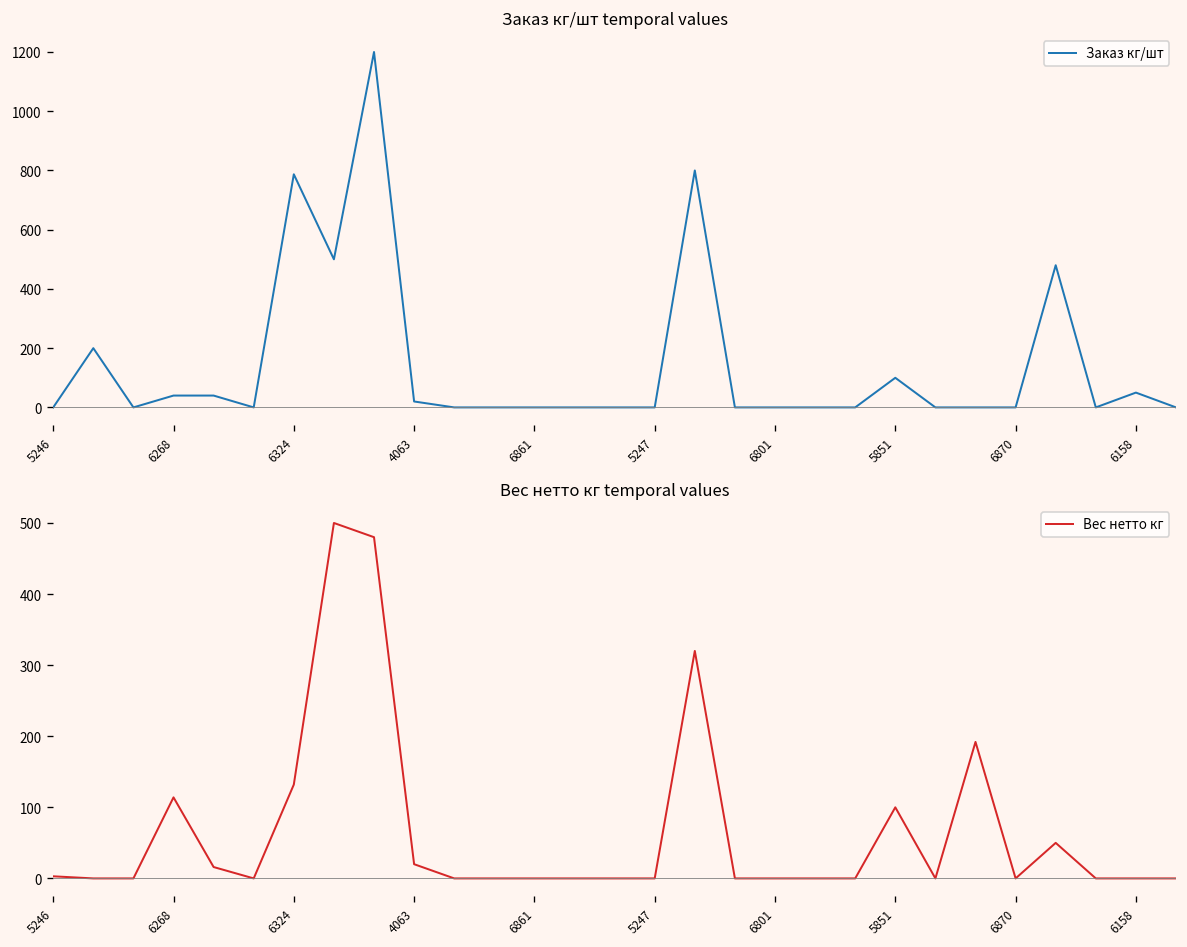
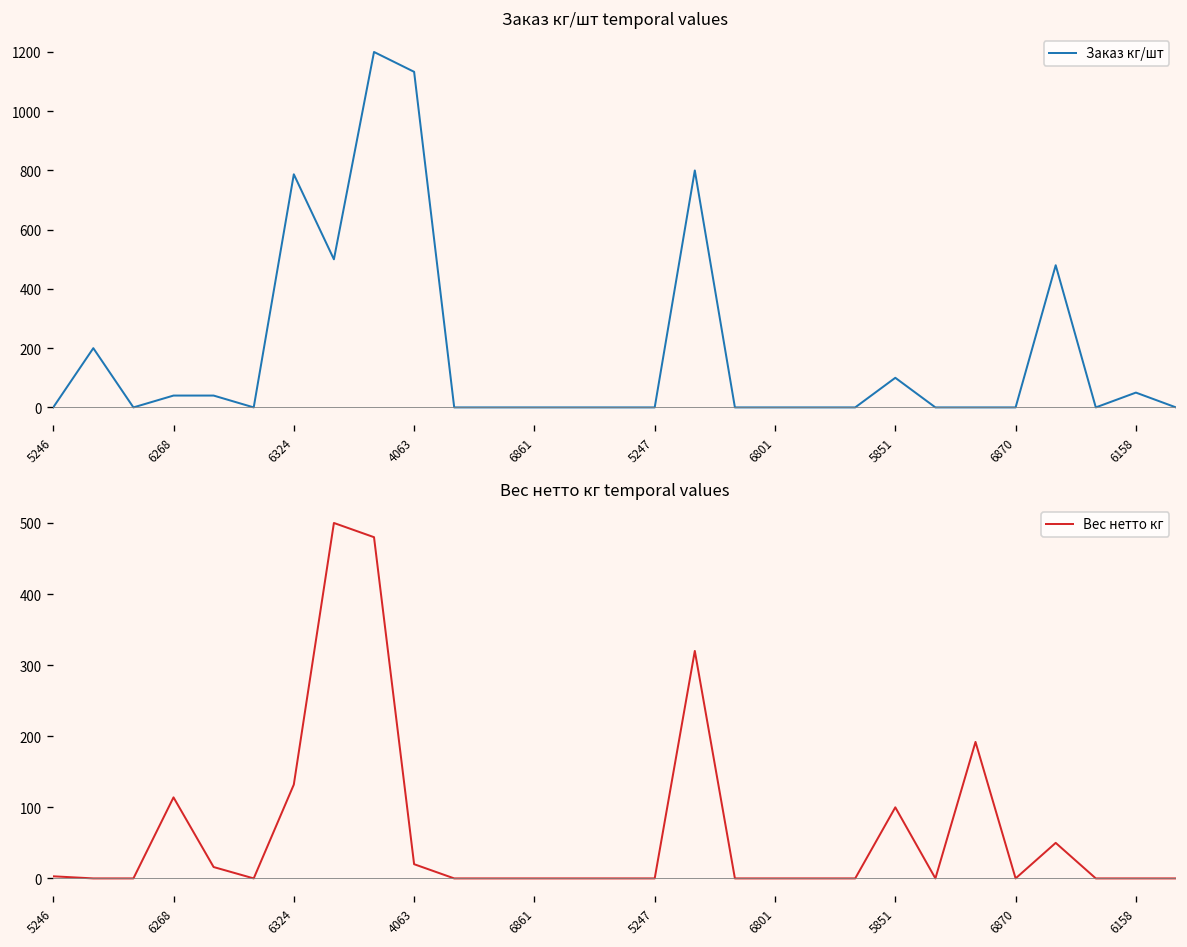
Заказ кг/шт temporal values, 4063: 20 -> 1130
